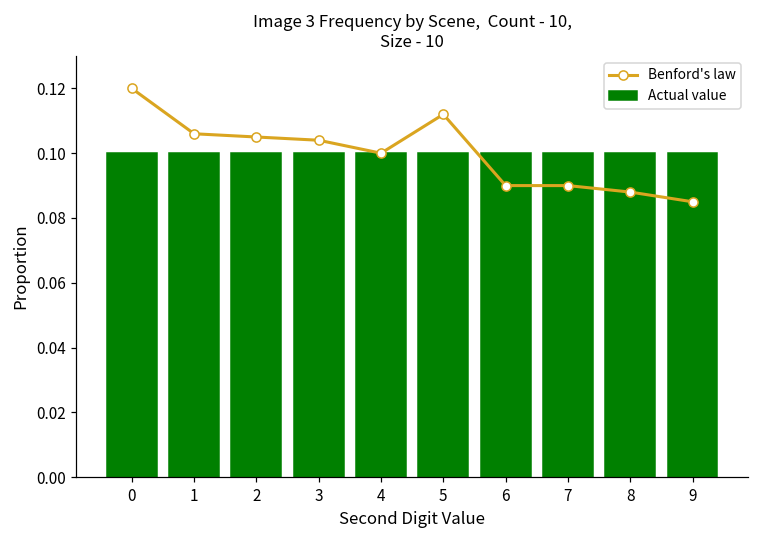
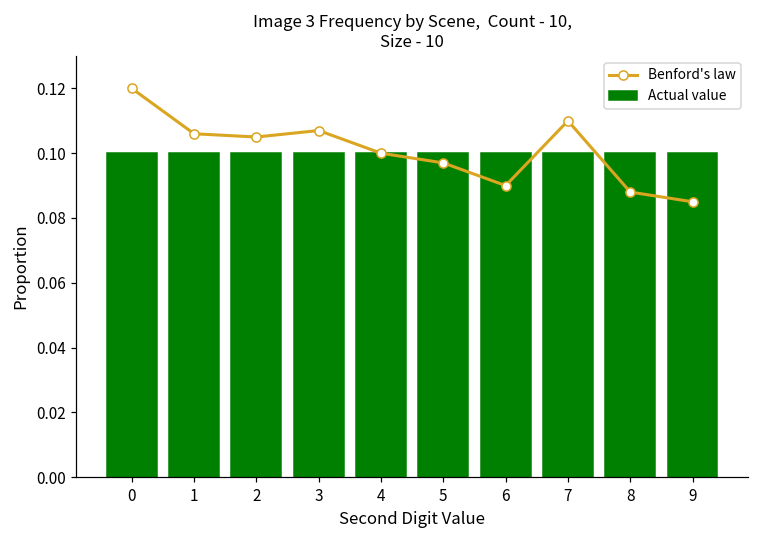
Benford's law, 3: 0.104 -> 0.107
Benford's law, 5: 0.112 -> 0.097
Benford's law, 7: 0.09 -> 0.11
